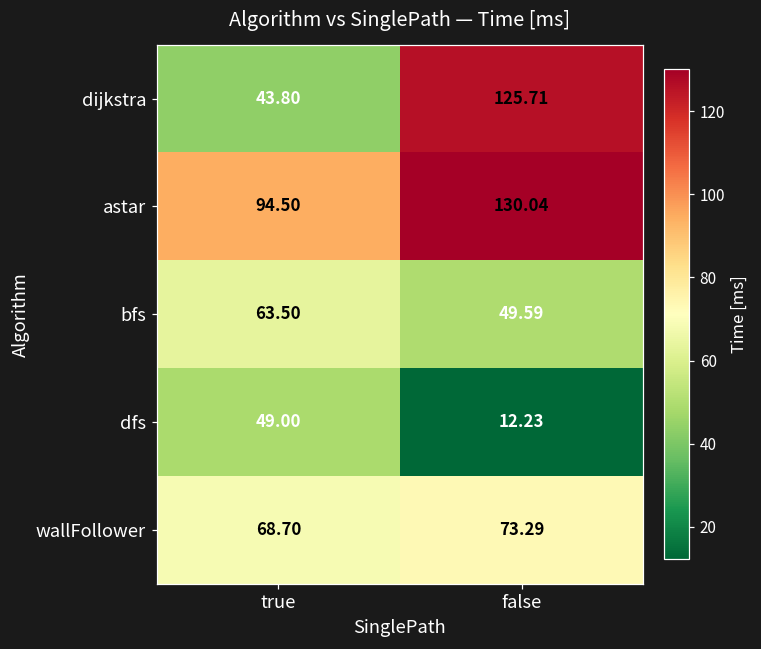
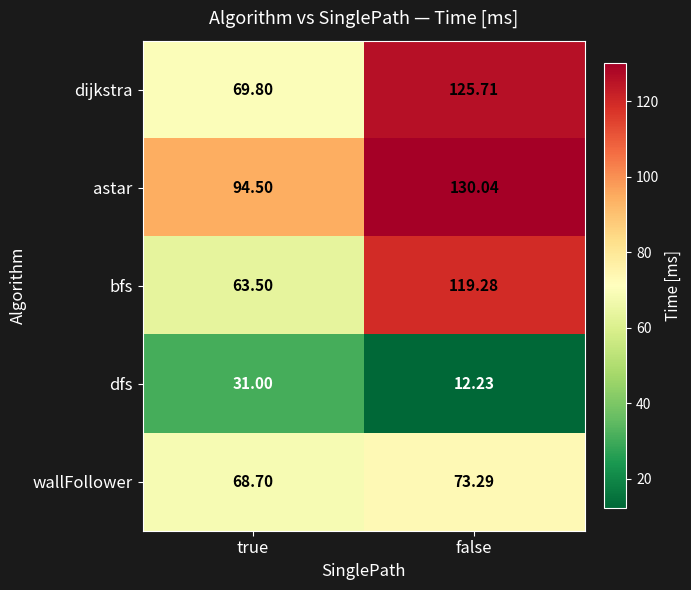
dijkstra, true: 43.80 -> 69.80
bfs, false: 49.59 -> 119.28
dfs, true: 49.00 -> 31.00
